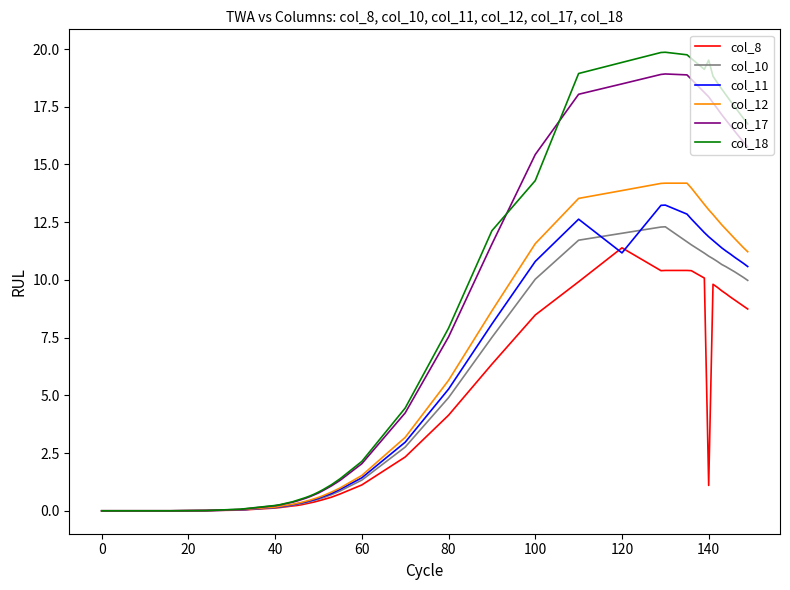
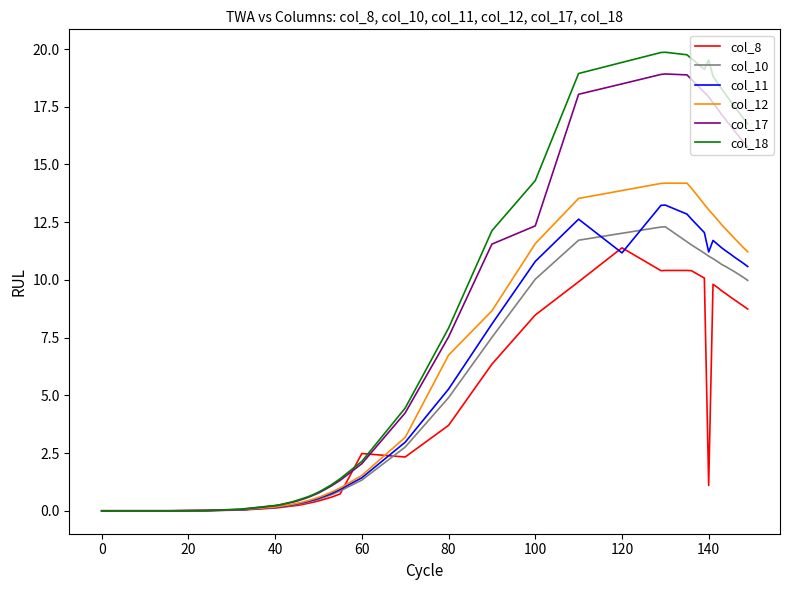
col_8, 60: 1.1 -> 2.5
col_8, 80: 4.1 -> 3.7
col_12, 80: 5.7 -> 6.7
col_17, 100: 15.4 -> 12.3
col_11, 140: 11.9 -> 11.2
